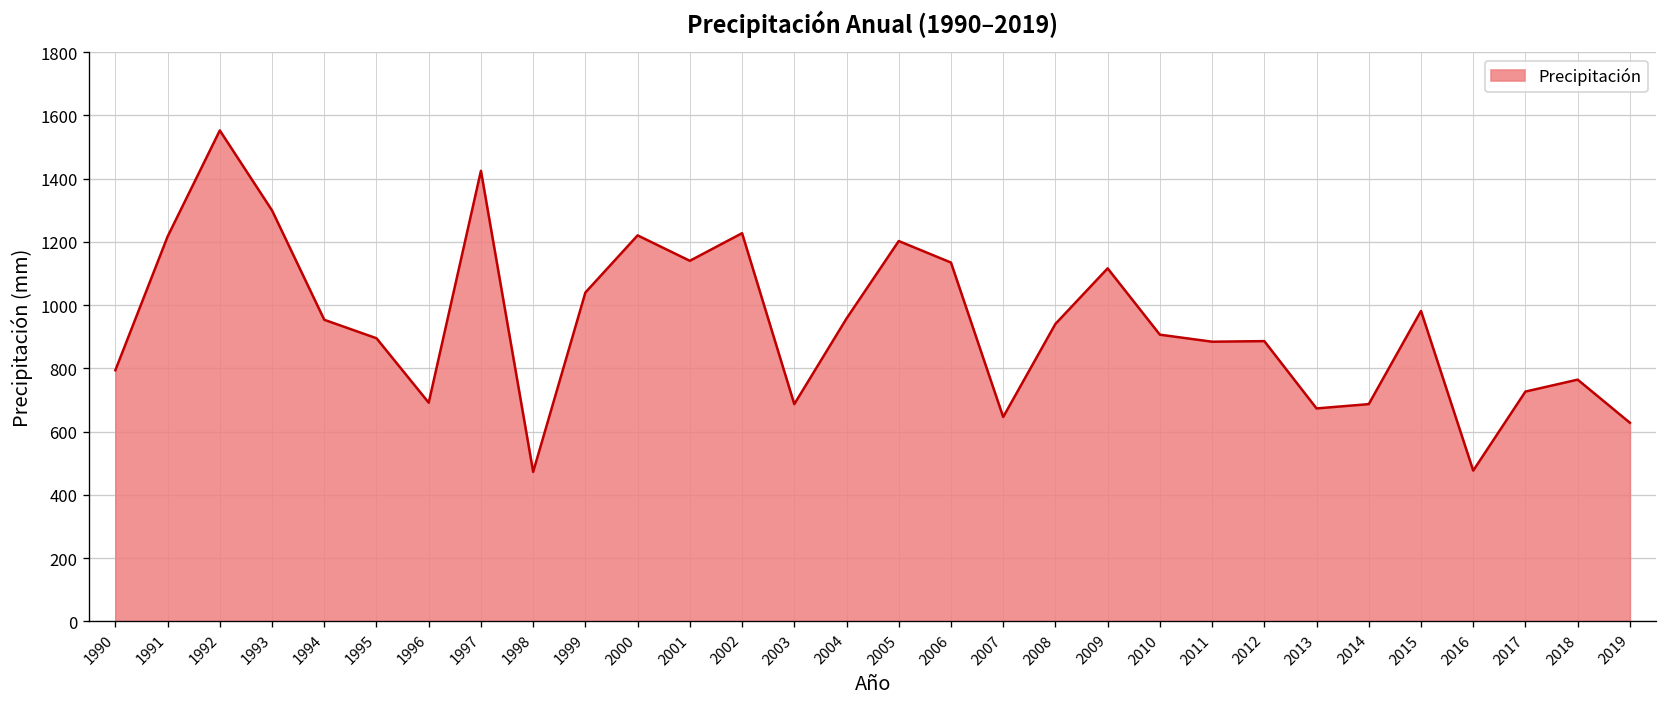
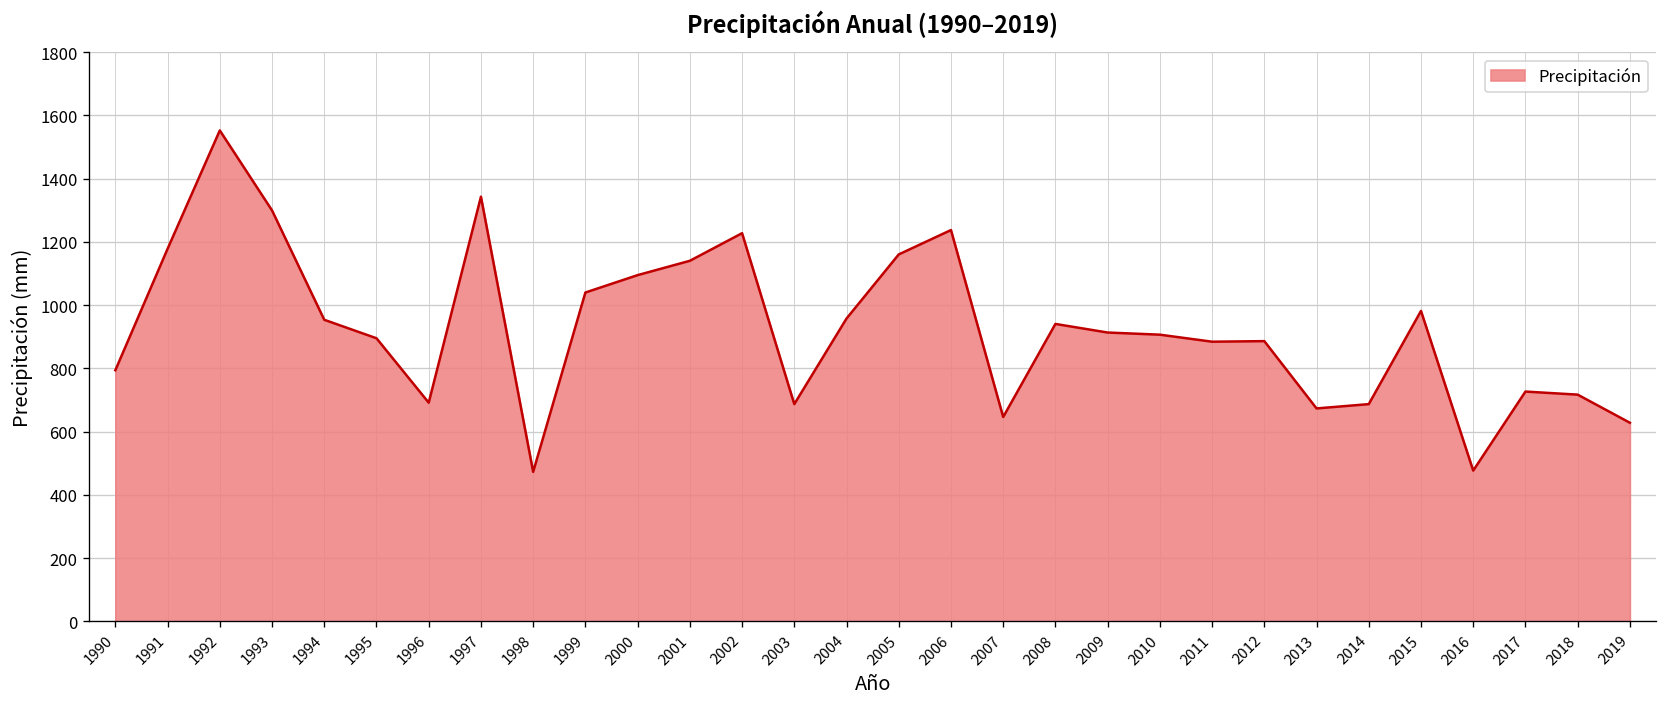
1991: 1220 -> 1180
1997: 1430 -> 1340
2000: 1220 -> 1100
2005: 1200 -> 1160
2006: 1140 -> 1240
2009: 1120 -> 910
2018: 760 -> 720
